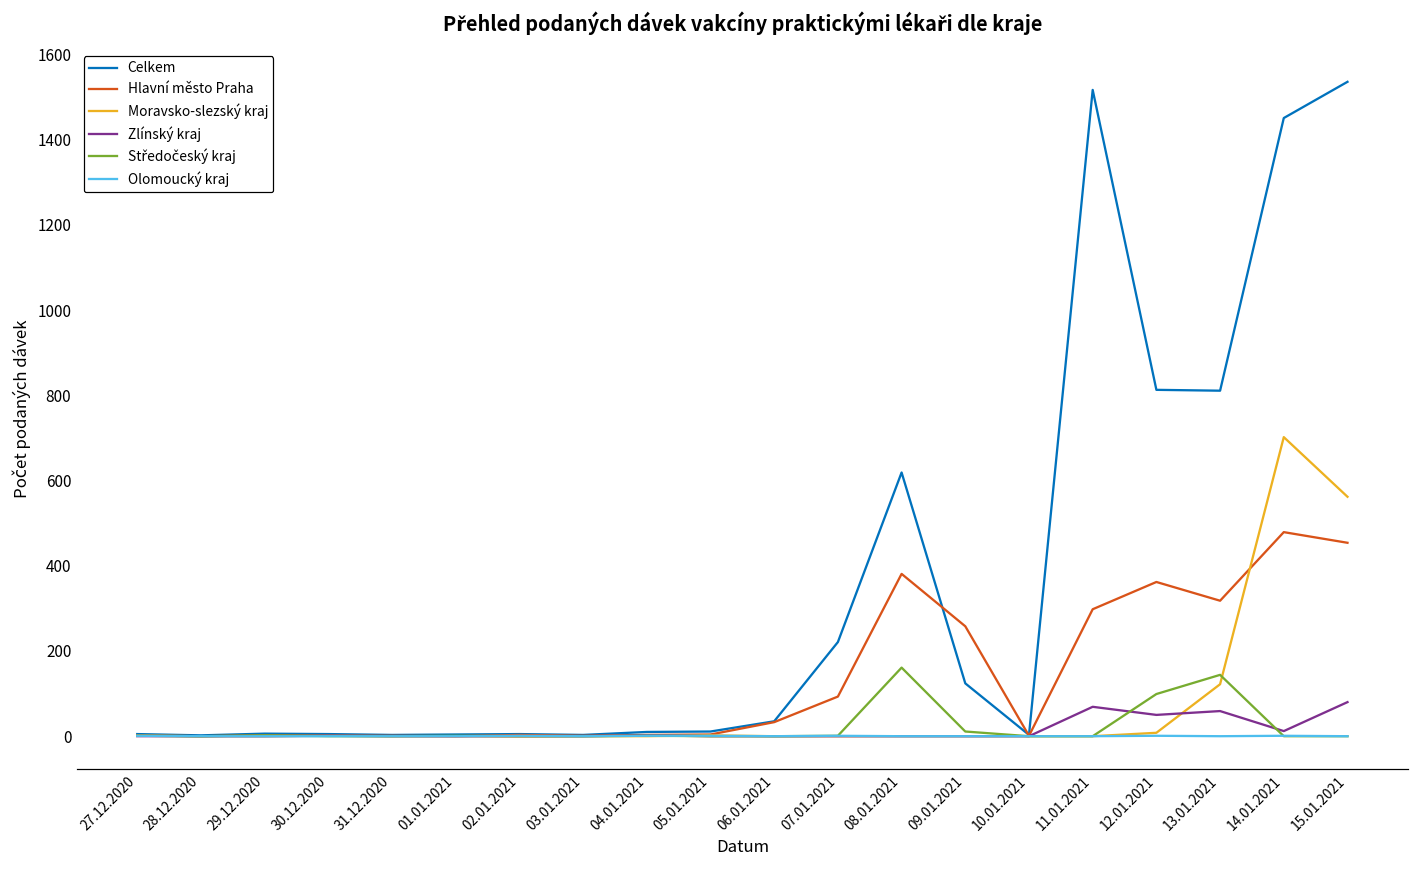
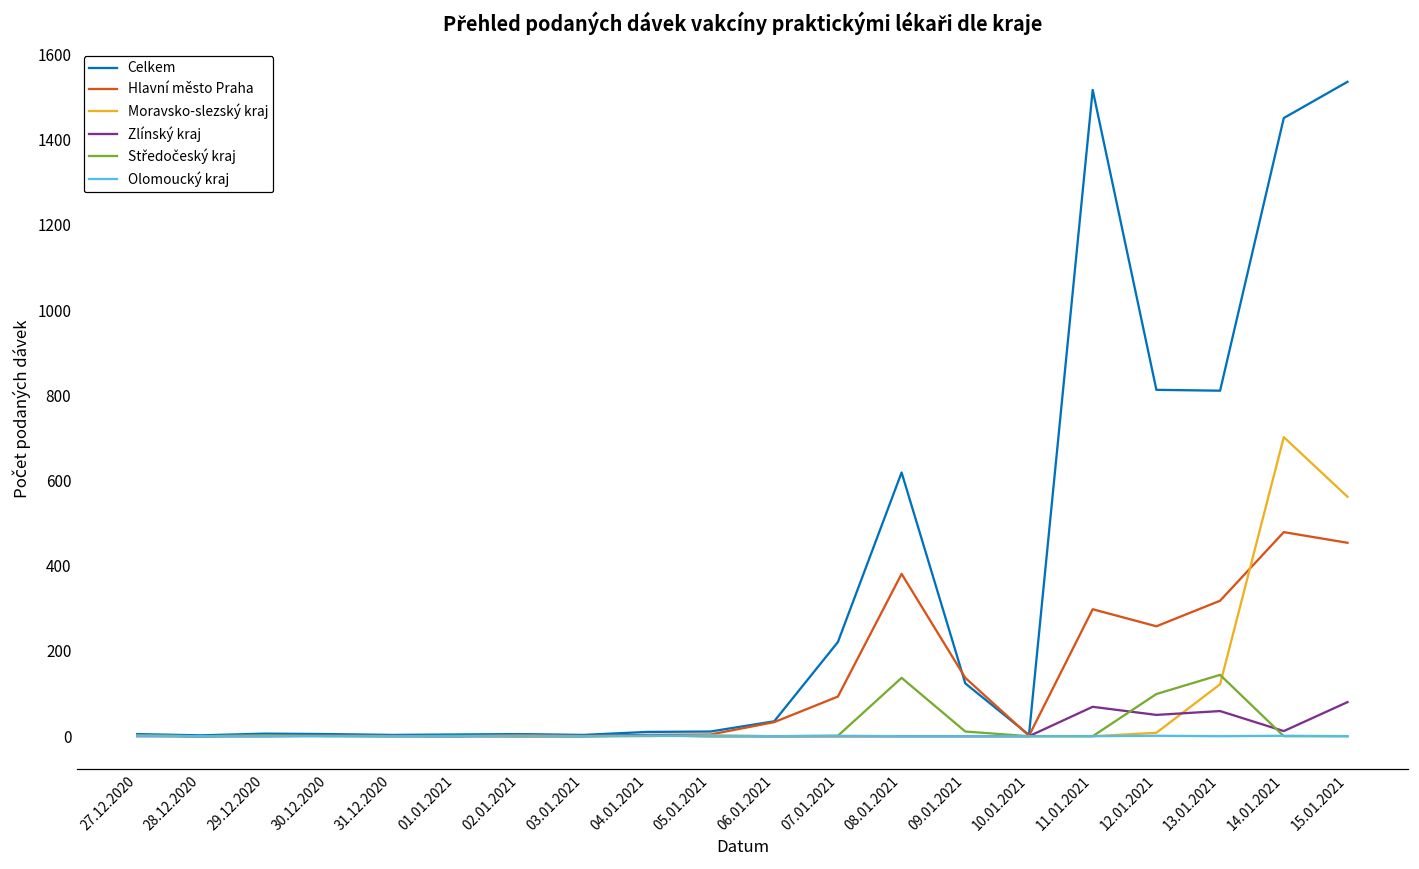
Středočeský kraj, 08.01.2021: 160 -> 140
Hlavní město Praha, 09.01.2021: 260 -> 140
Hlavní město Praha, 12.01.2021: 360 -> 260
